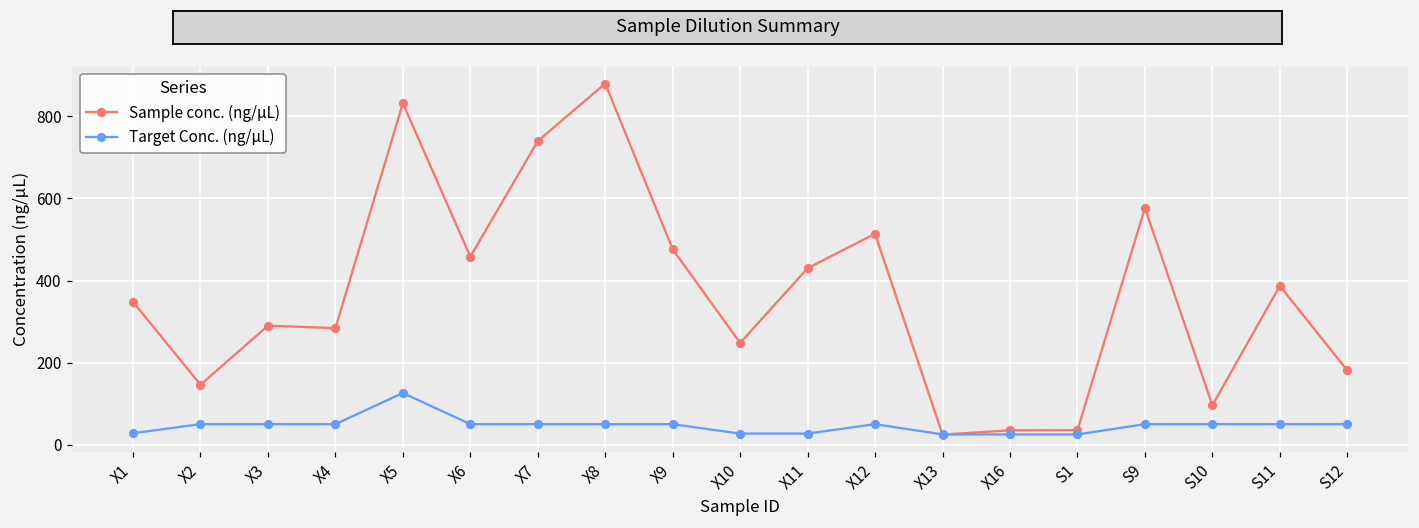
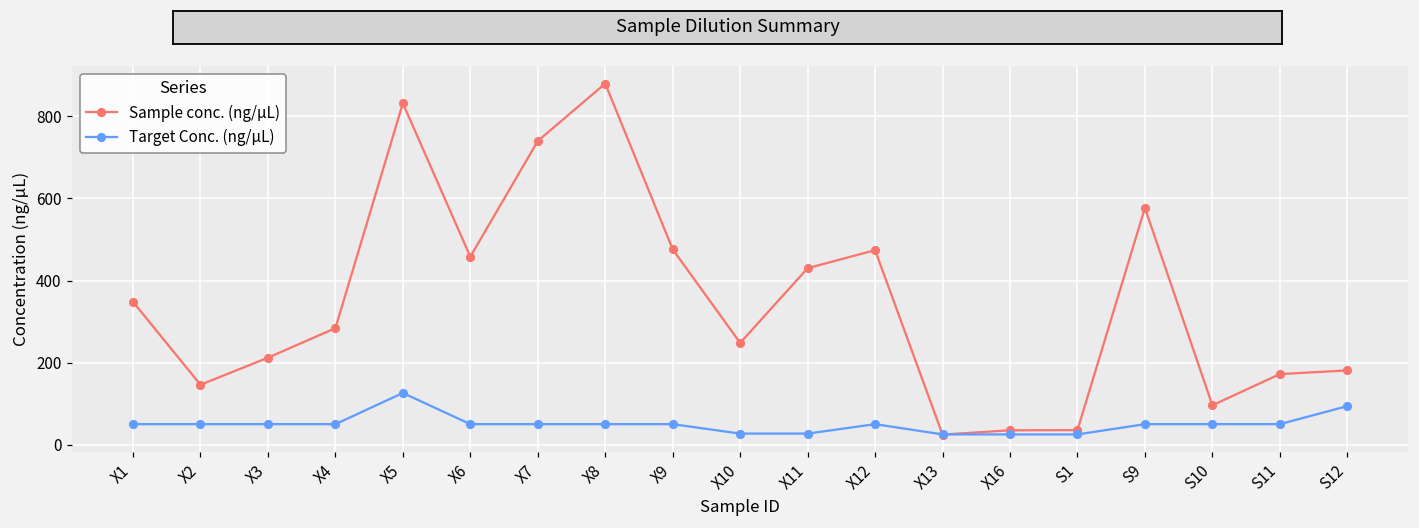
Target Conc. (ng/µL), X1: 30 -> 50
Sample conc. (ng/µL), X3: 290 -> 210
Sample conc. (ng/µL), X12: 510 -> 470
Sample conc. (ng/µL), S11: 390 -> 170
Target Conc. (ng/µL), S12: 50 -> 90
